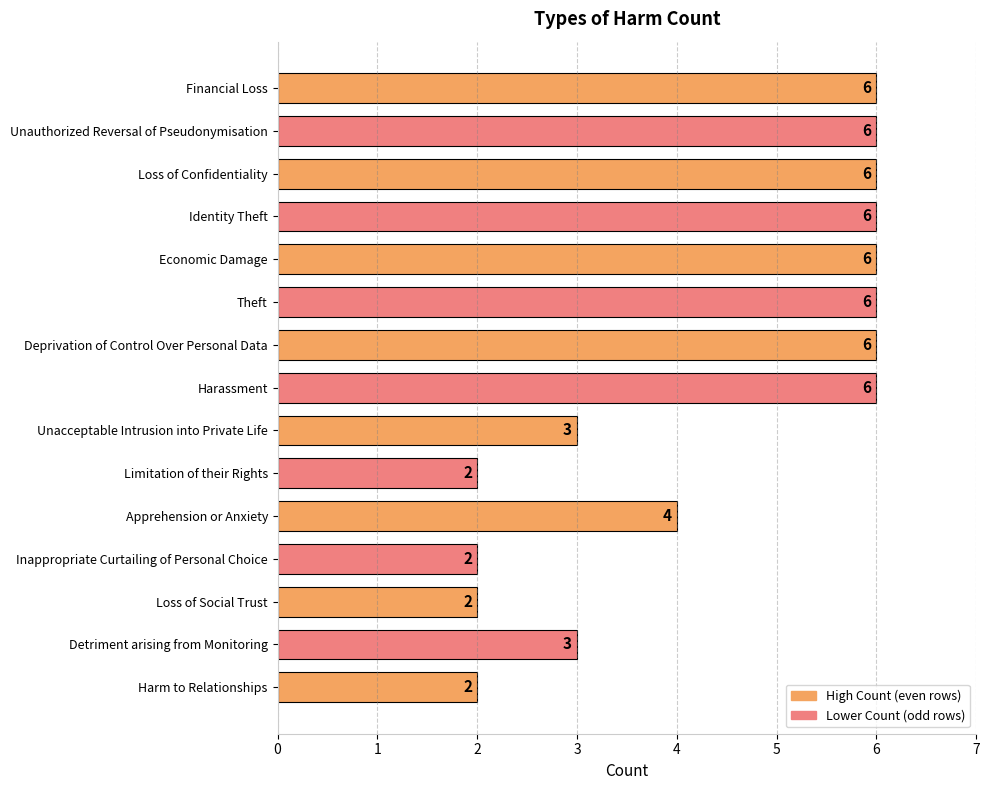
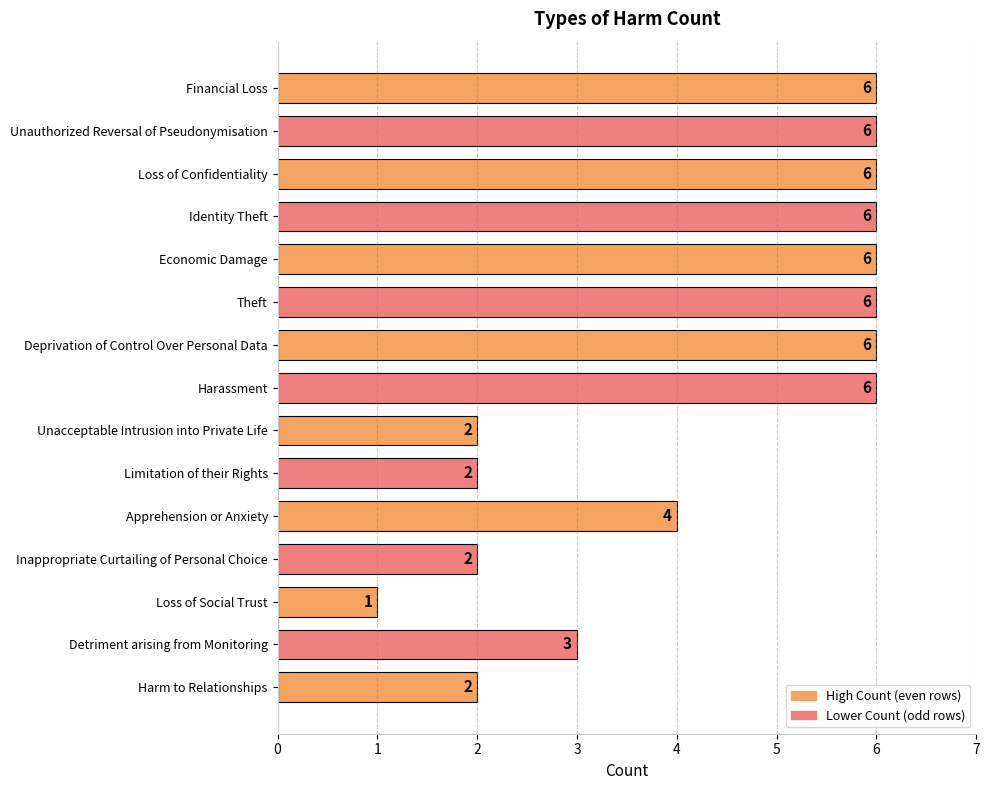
Unacceptable Intrusion into Private Life: 3 -> 2
Loss of Social Trust: 2 -> 1
